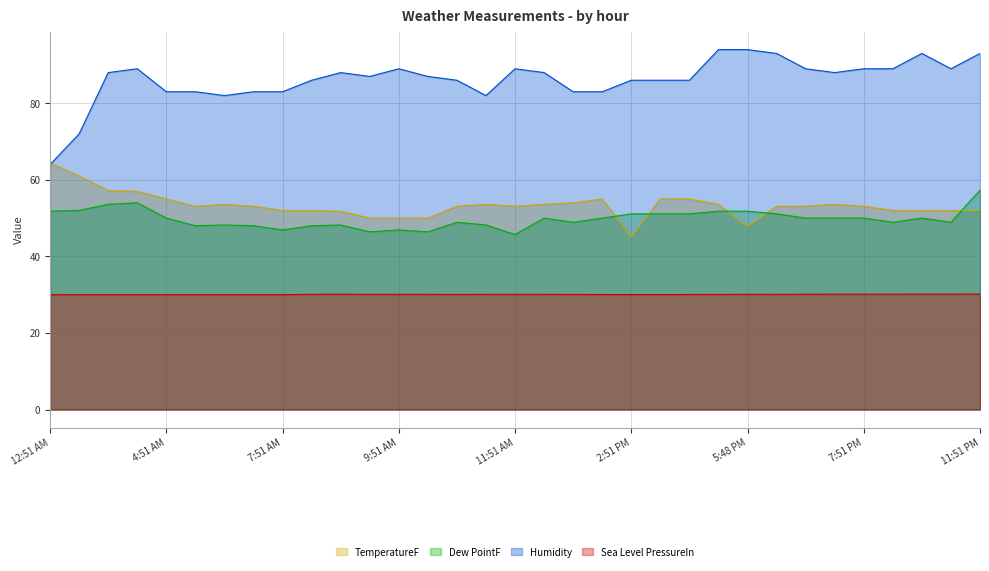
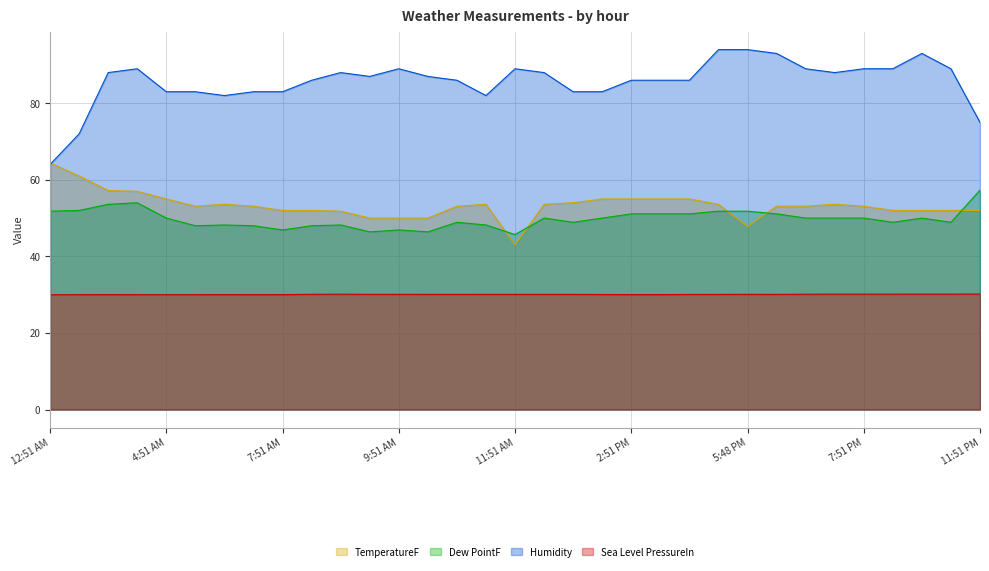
TemperatureF, 11:51 AM: 53 -> 43
TemperatureF, 2:51 PM: 45 -> 55
Humidity, 11:51 PM: 93 -> 75
